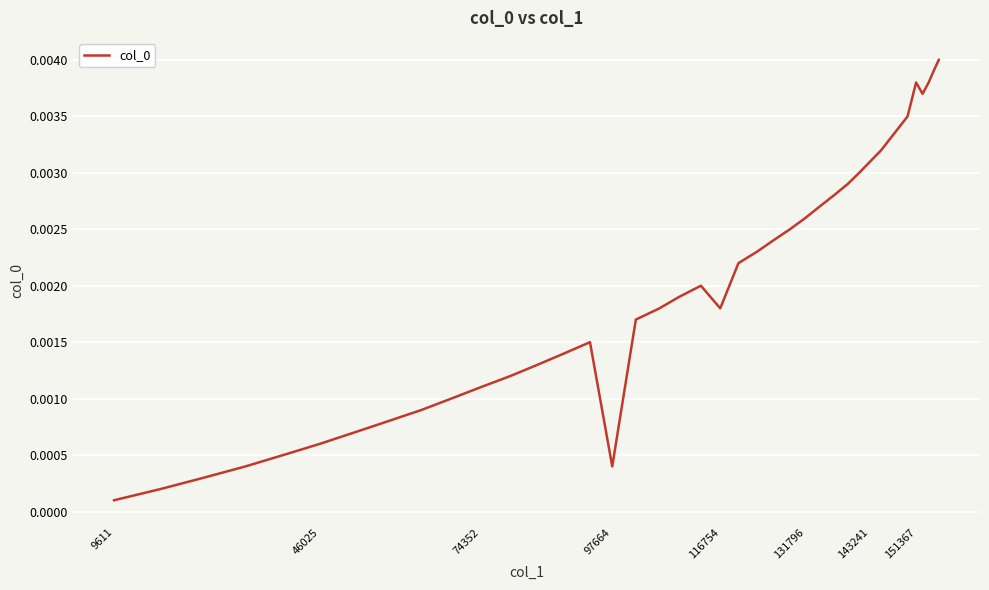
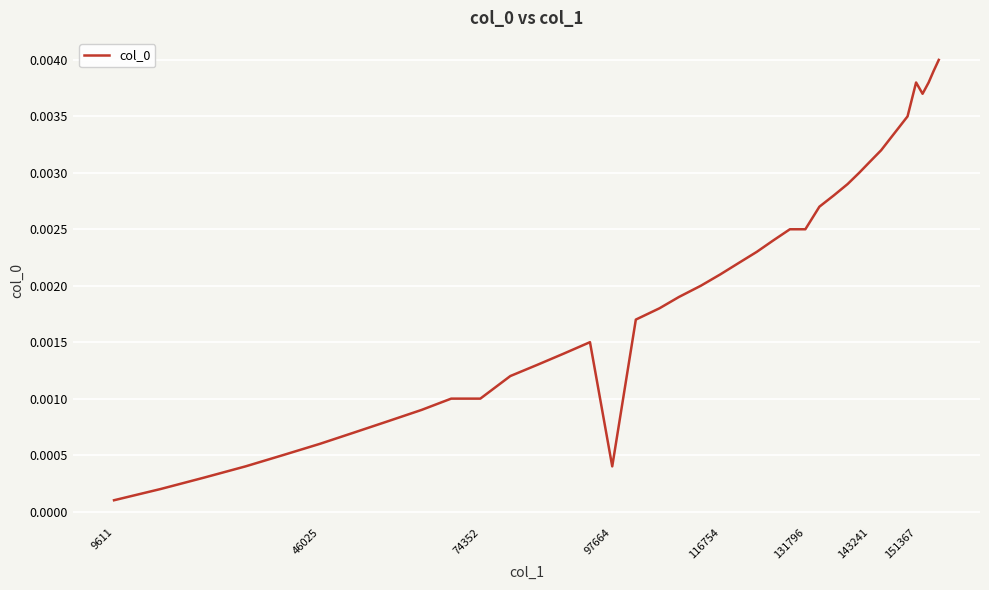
74352: 0.0011 -> 0.0010
116754: 0.0018 -> 0.0021
131796: 0.0026 -> 0.0025
